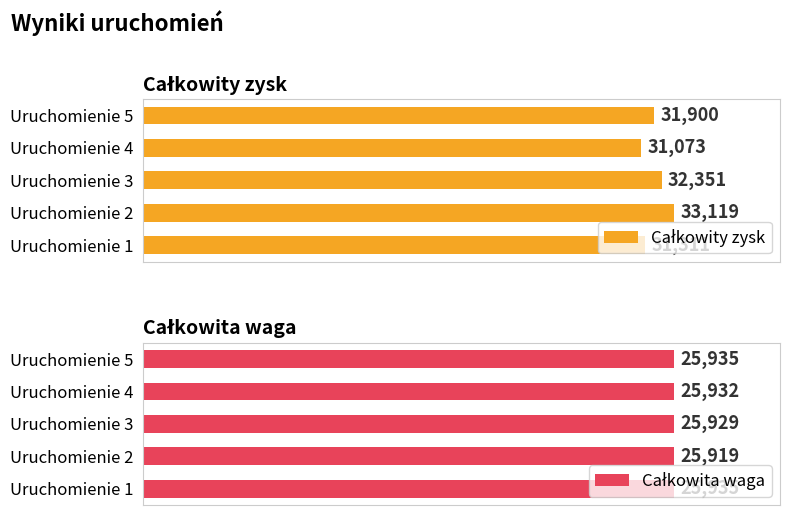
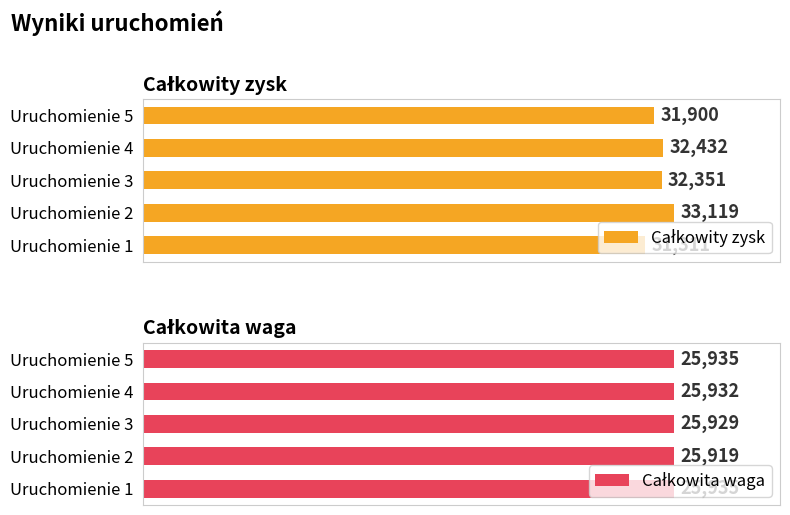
Całkowity zysk, Uruchomienie 4: 31,073 -> 32,432
